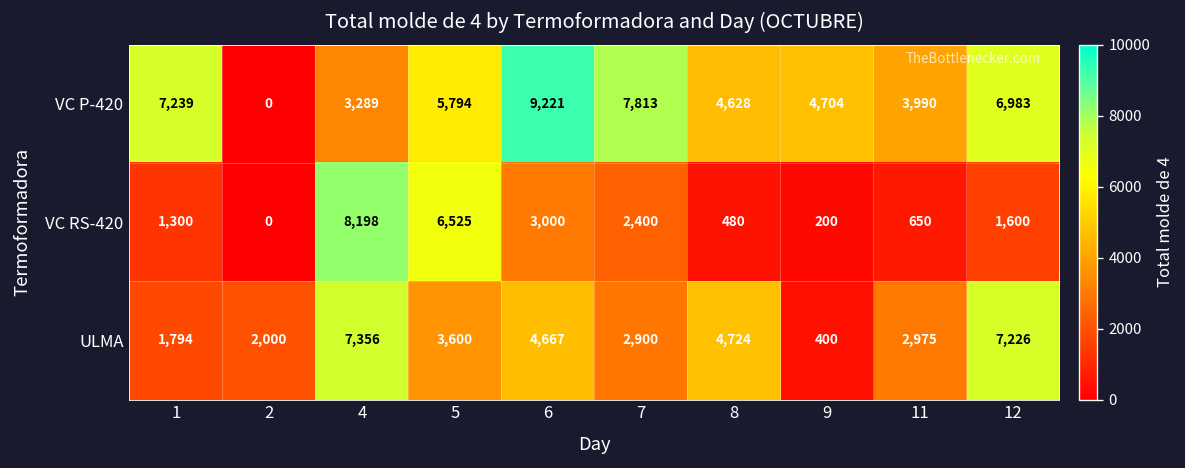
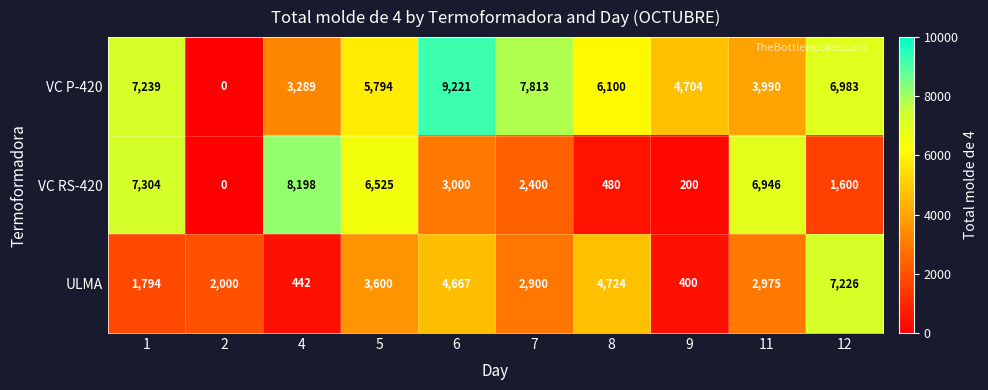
VC P-420, 8: 4,628 -> 6,100
VC RS-420, 1: 1,300 -> 7,304
VC RS-420, 11: 650 -> 6,946
ULMA, 4: 7,356 -> 442
